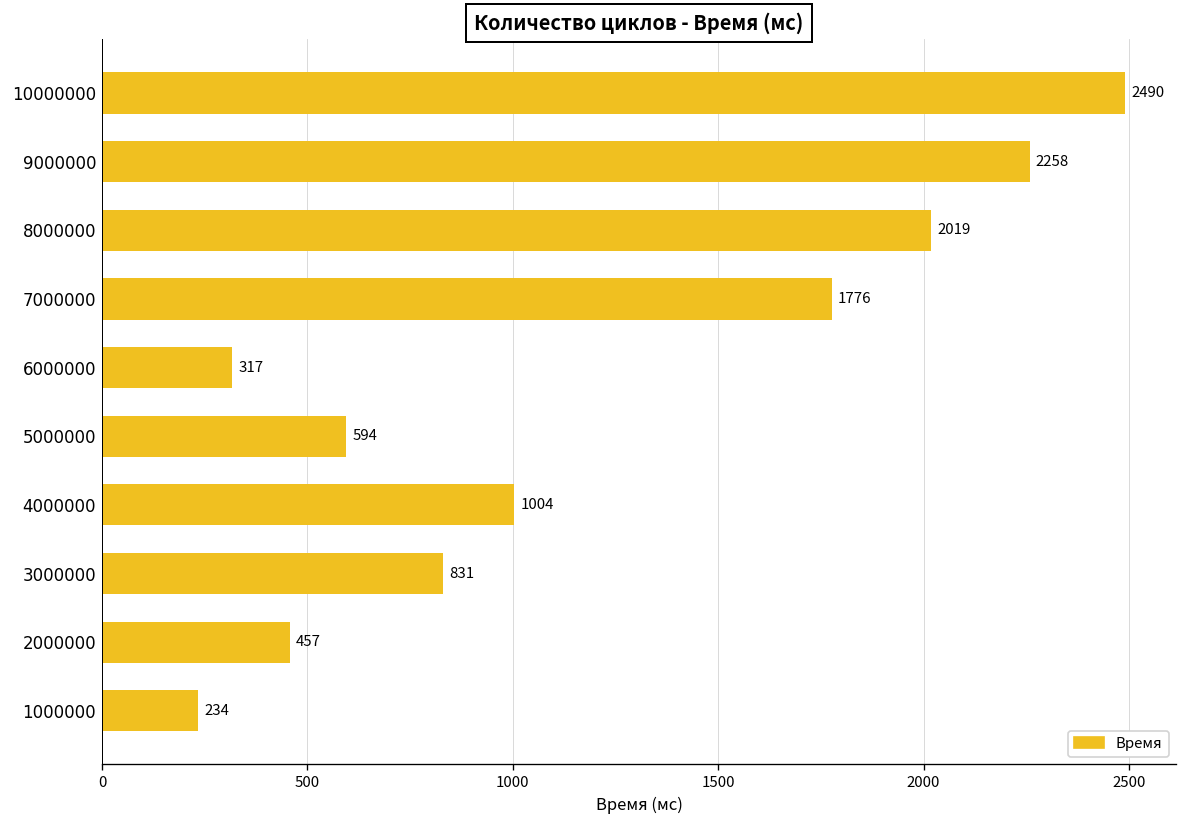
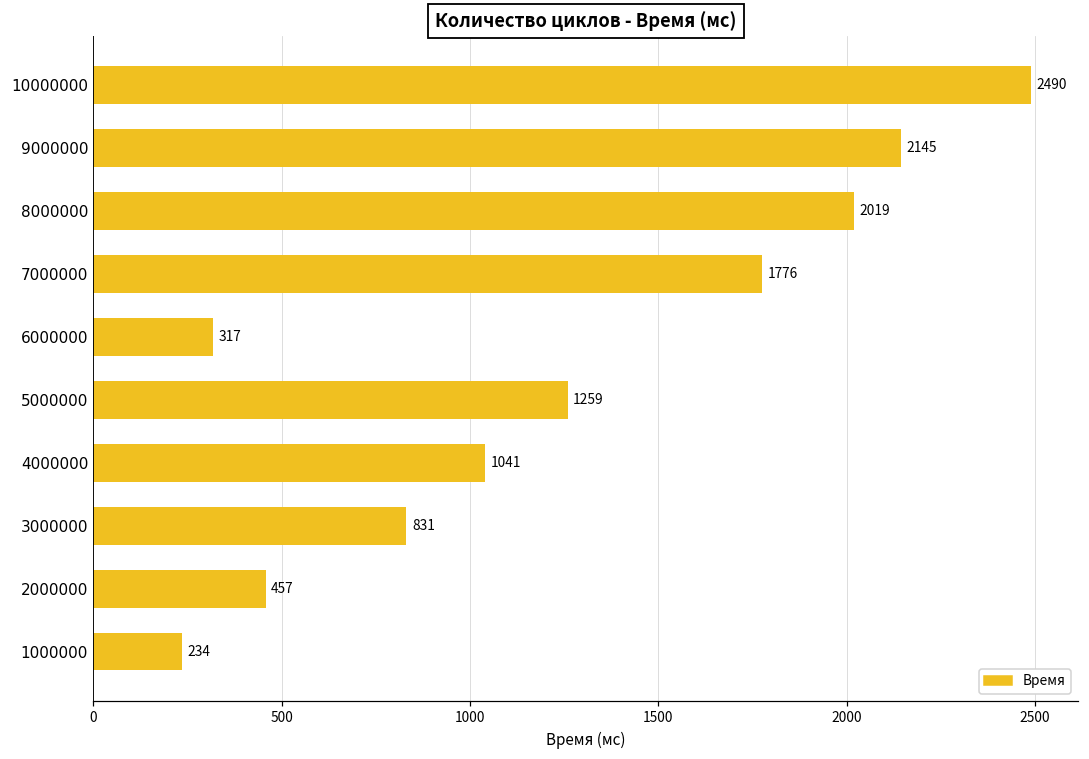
9000000: 2258 -> 2145
5000000: 594 -> 1259
4000000: 1004 -> 1041
